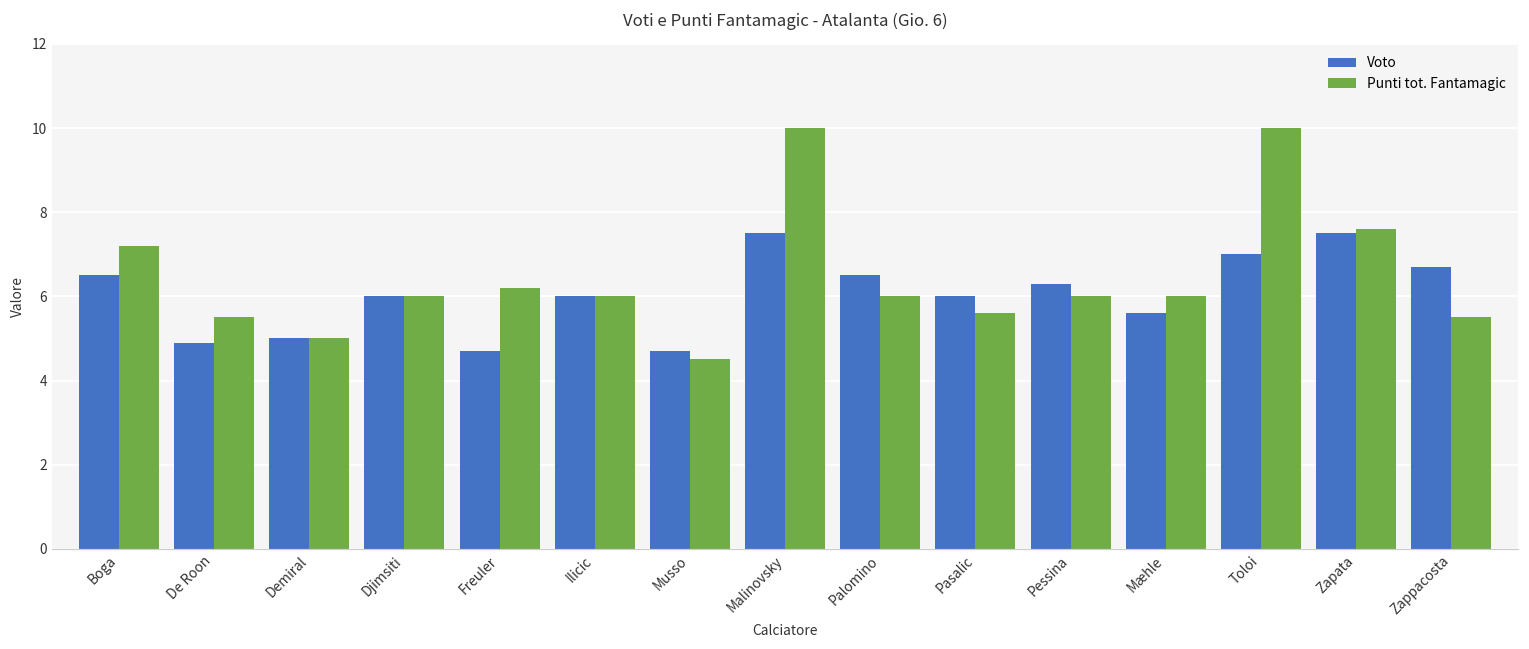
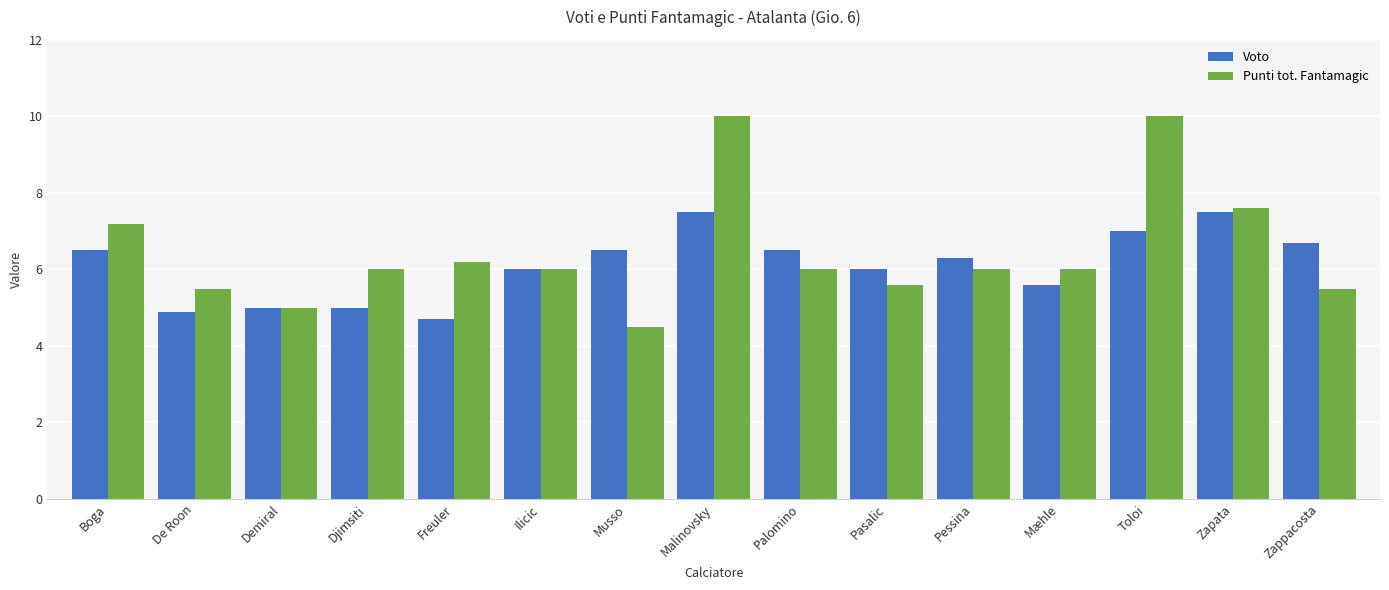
Voto, Djimsiti: 6 -> 5
Voto, Musso: 4.7 -> 6.5
